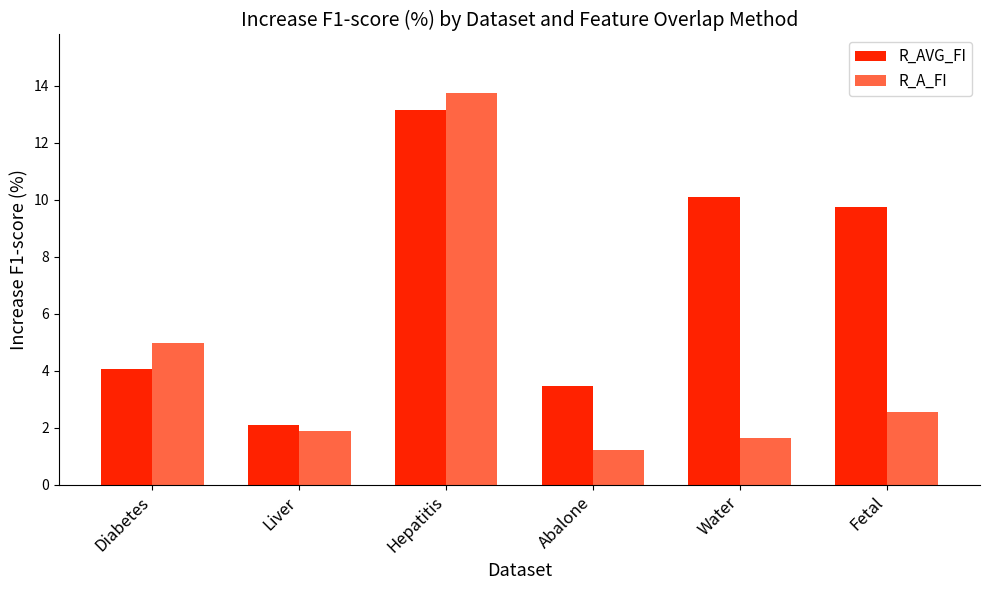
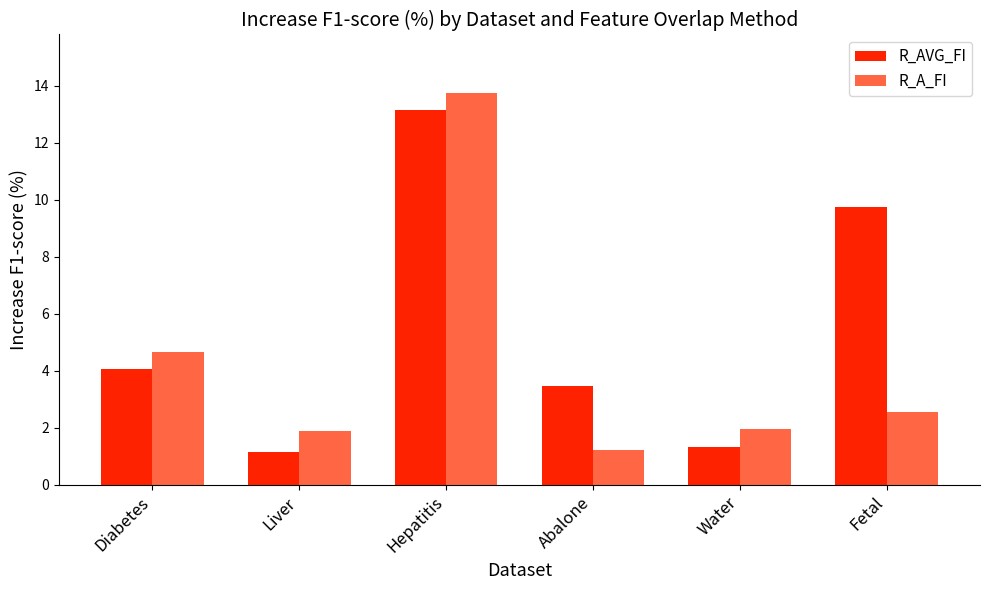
R_A_FI, Diabetes: 5.0 -> 4.7
R_AVG_FI, Liver: 2.1 -> 1.1
R_AVG_FI, Water: 10.1 -> 1.3
R_A_FI, Water: 1.7 -> 2.0
